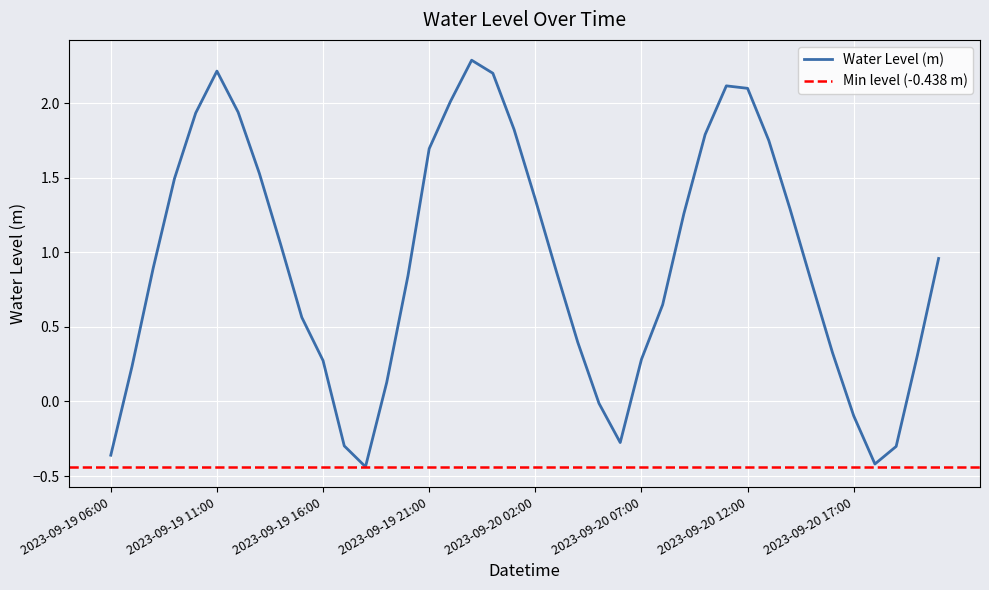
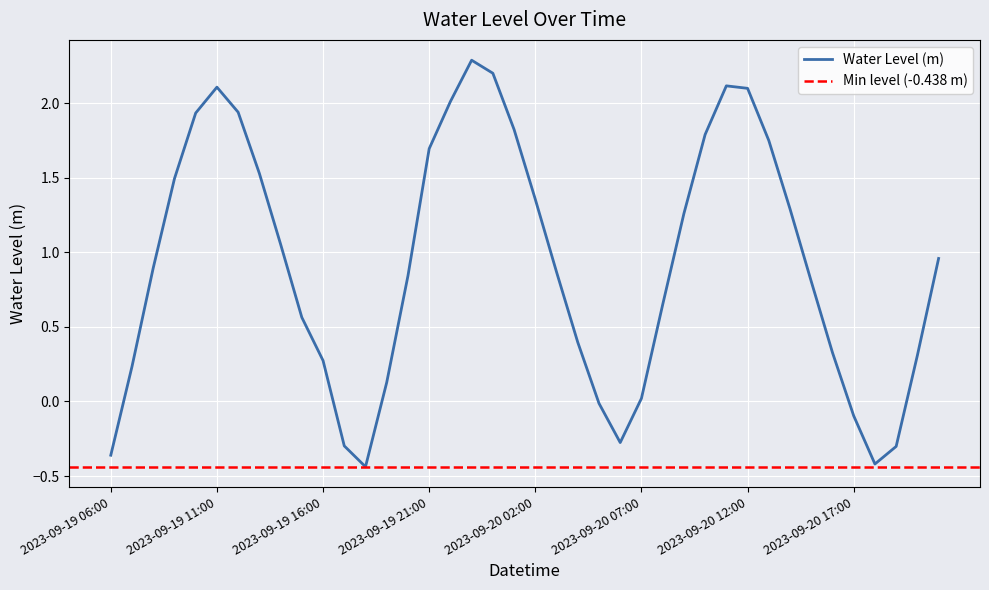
2023-09-19 11:00: 2.21 -> 2.11
2023-09-20 07:00: 0.28 -> 0.02
